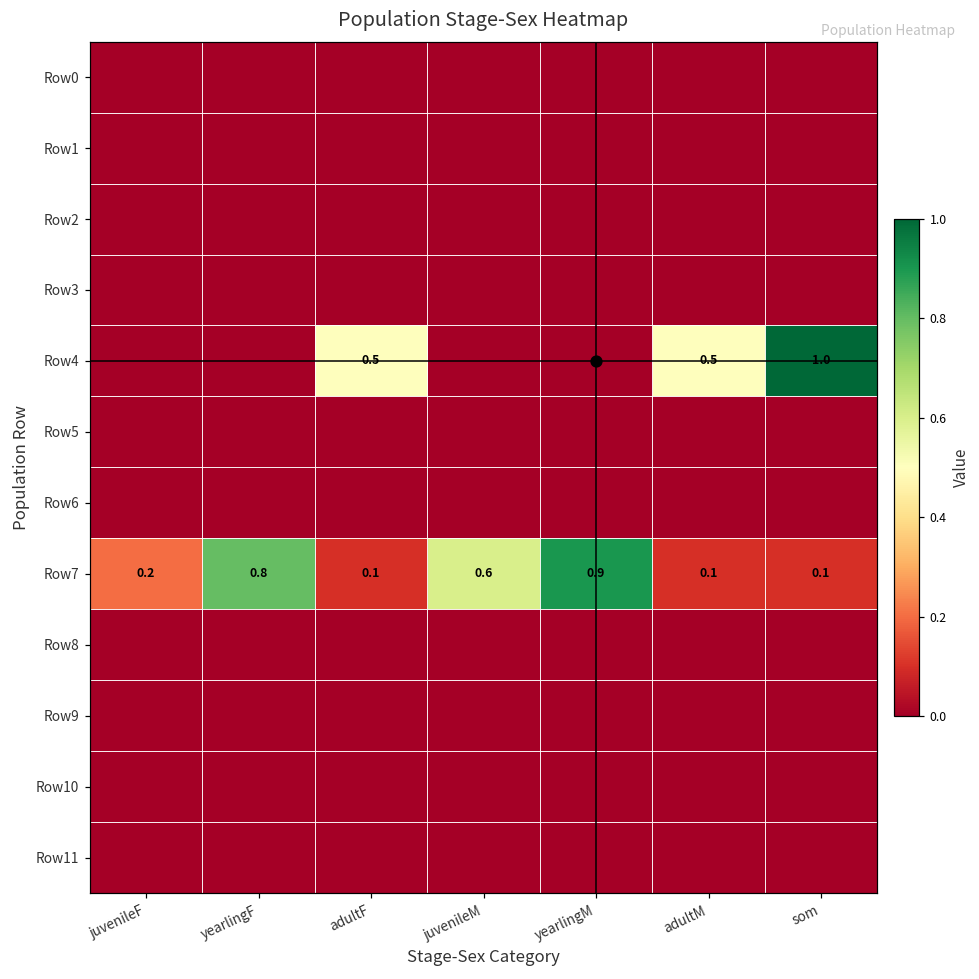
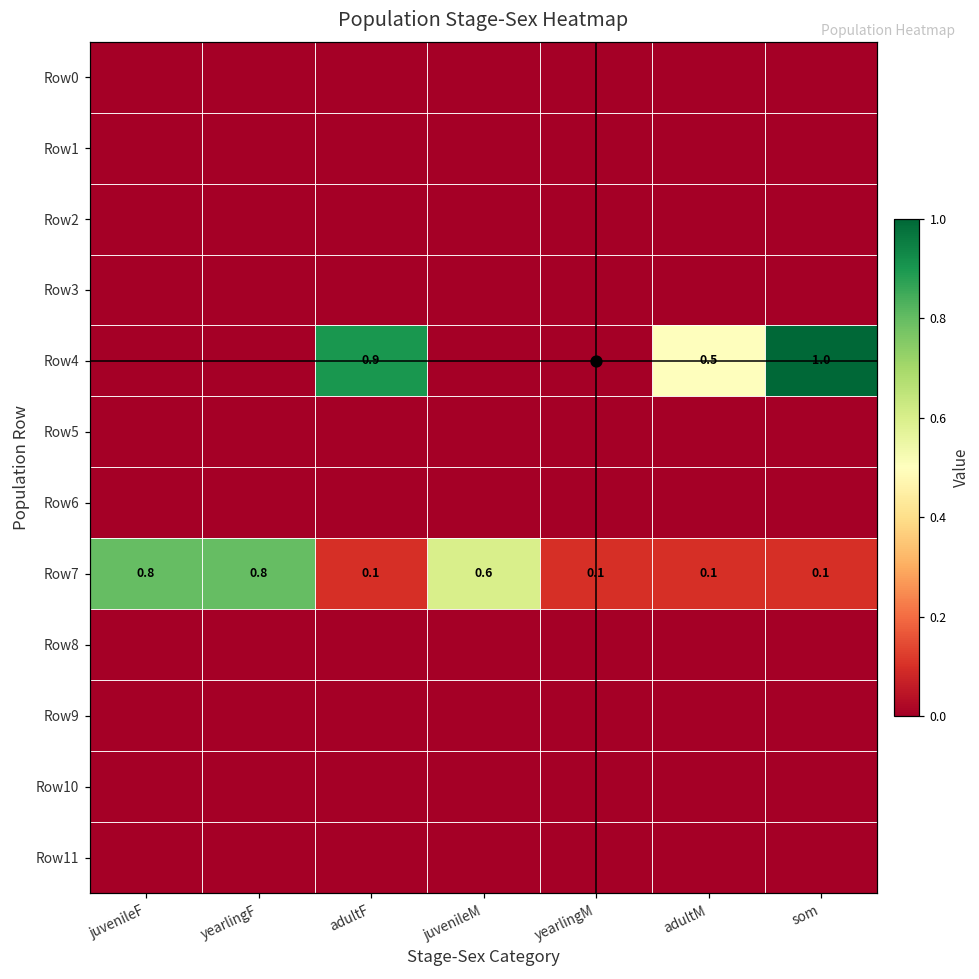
Row4, adultF: 0.5 -> 0.9
Row7, juvenileF: 0.2 -> 0.8
Row7, yearlingM: 0.9 -> 0.1
